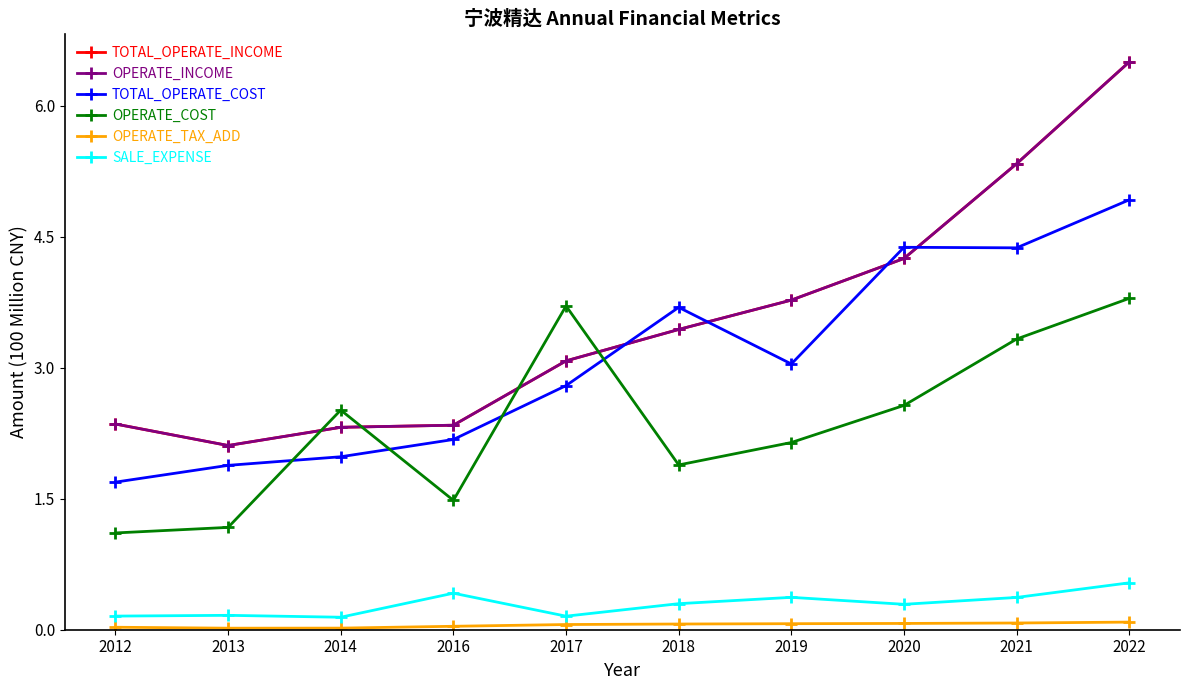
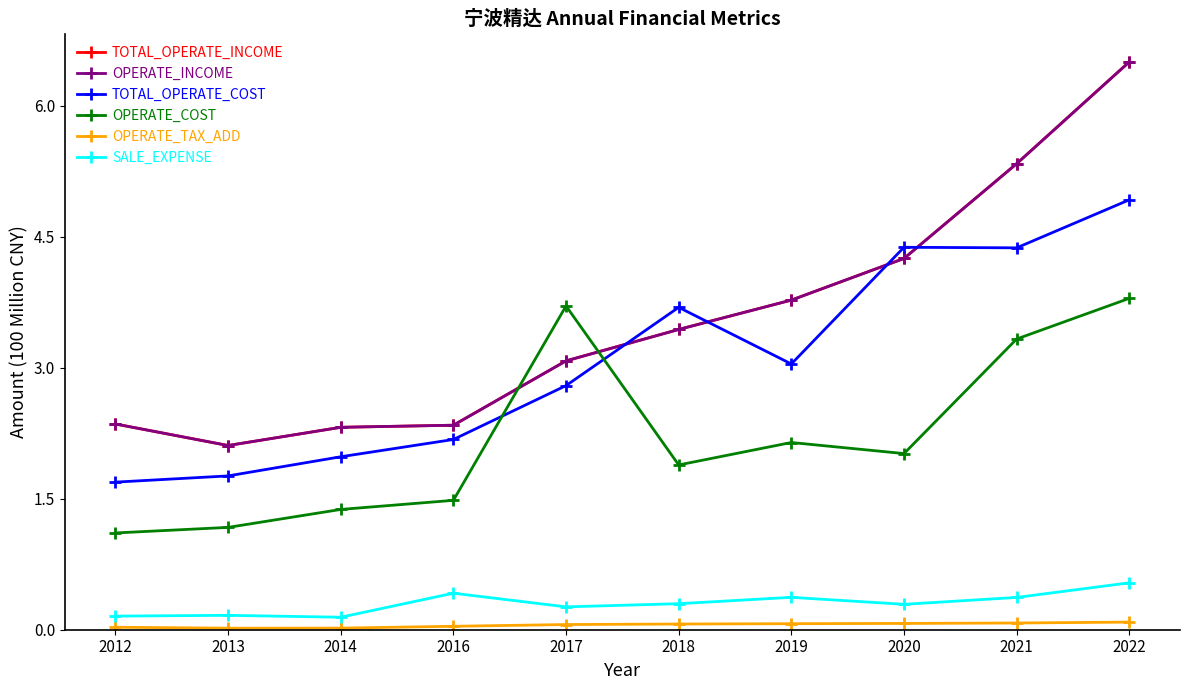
TOTAL_OPERATE_COST, 2013: 1.9 -> 1.8
OPERATE_COST, 2014: 2.5 -> 1.4
SALE_EXPENSE, 2017: 0.2 -> 0.3
OPERATE_COST, 2020: 2.6 -> 2.0
